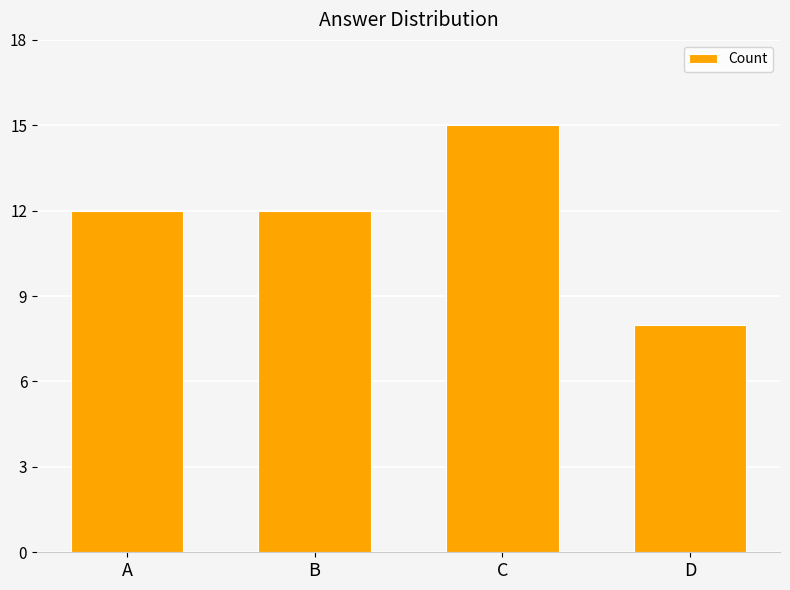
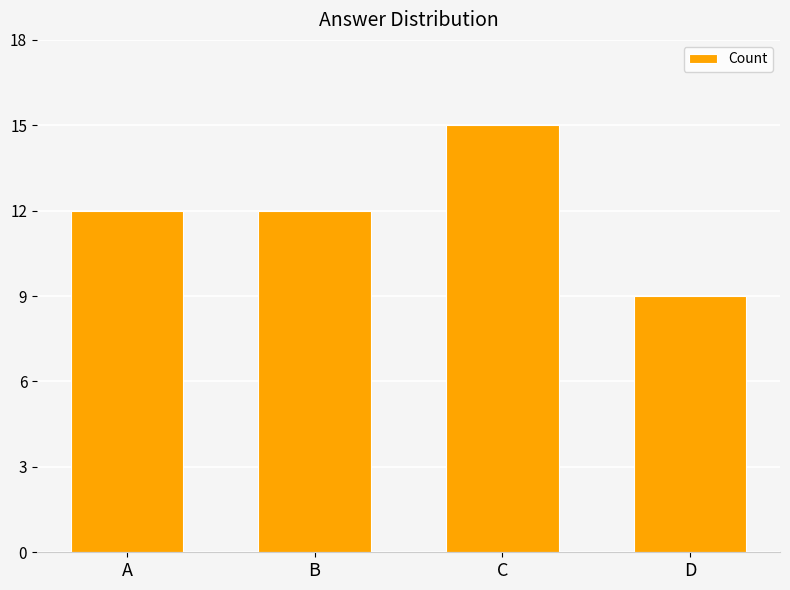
D: 8 -> 9
